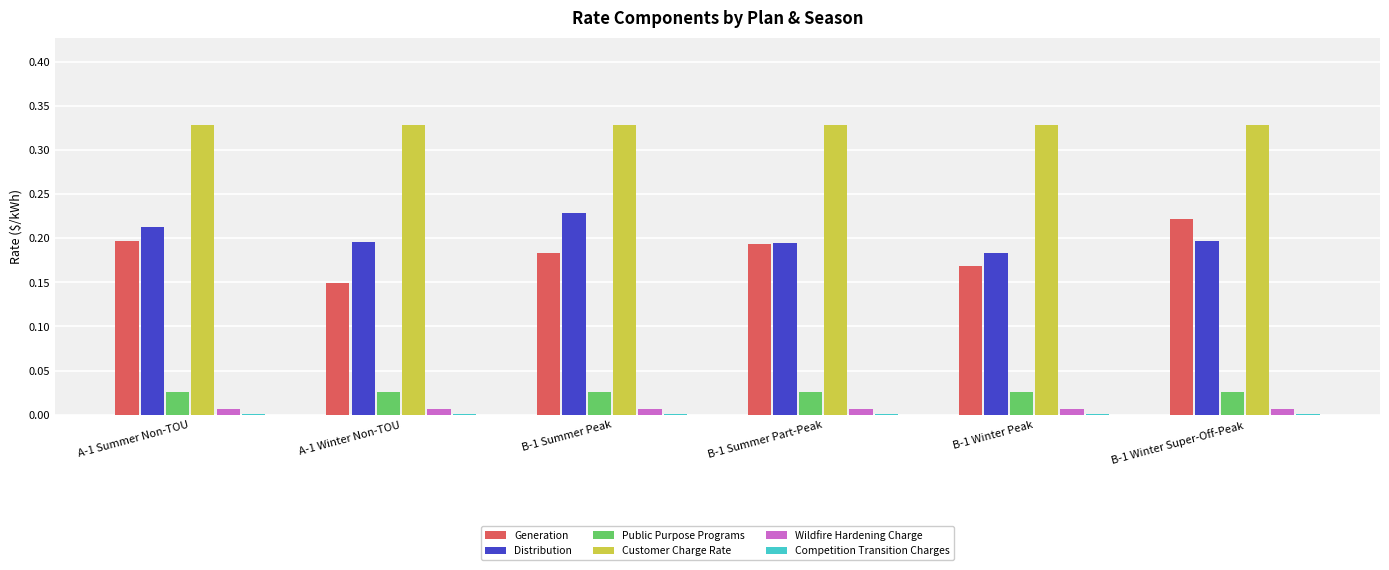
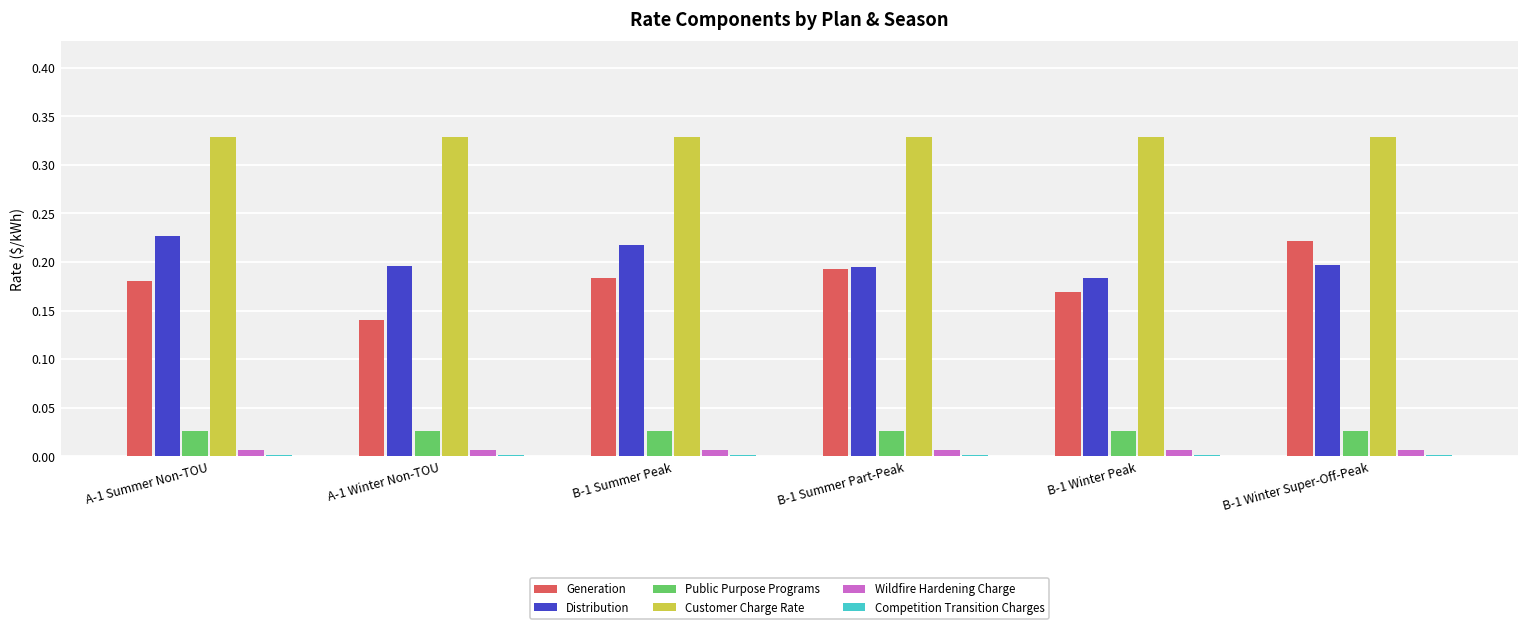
Generation, A-1 Summer Non-TOU: 0.20 -> 0.18
Distribution, A-1 Summer Non-TOU: 0.21 -> 0.23
Generation, A-1 Winter Non-TOU: 0.15 -> 0.14
Distribution, B-1 Summer Peak: 0.23 -> 0.22
